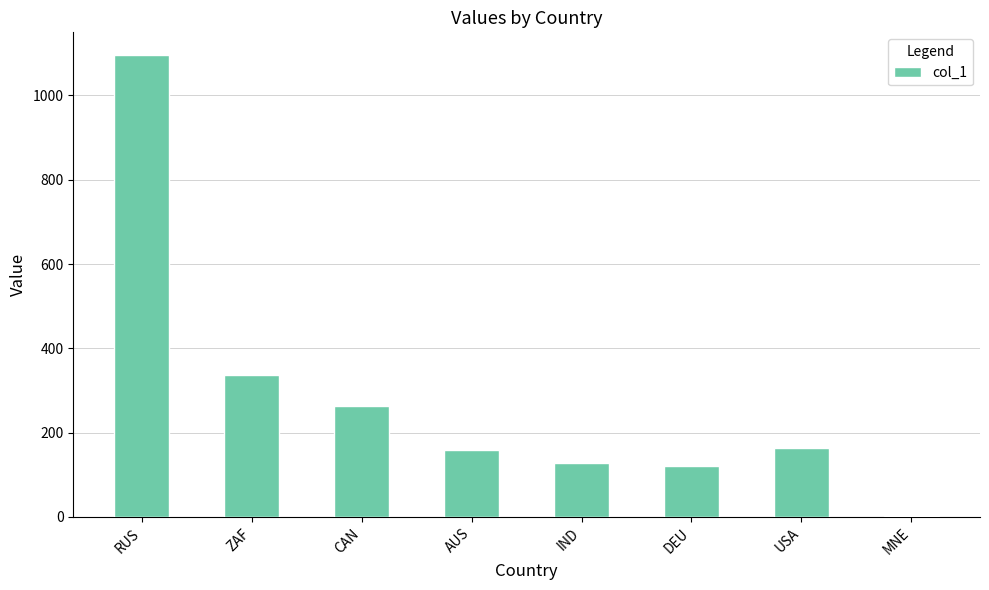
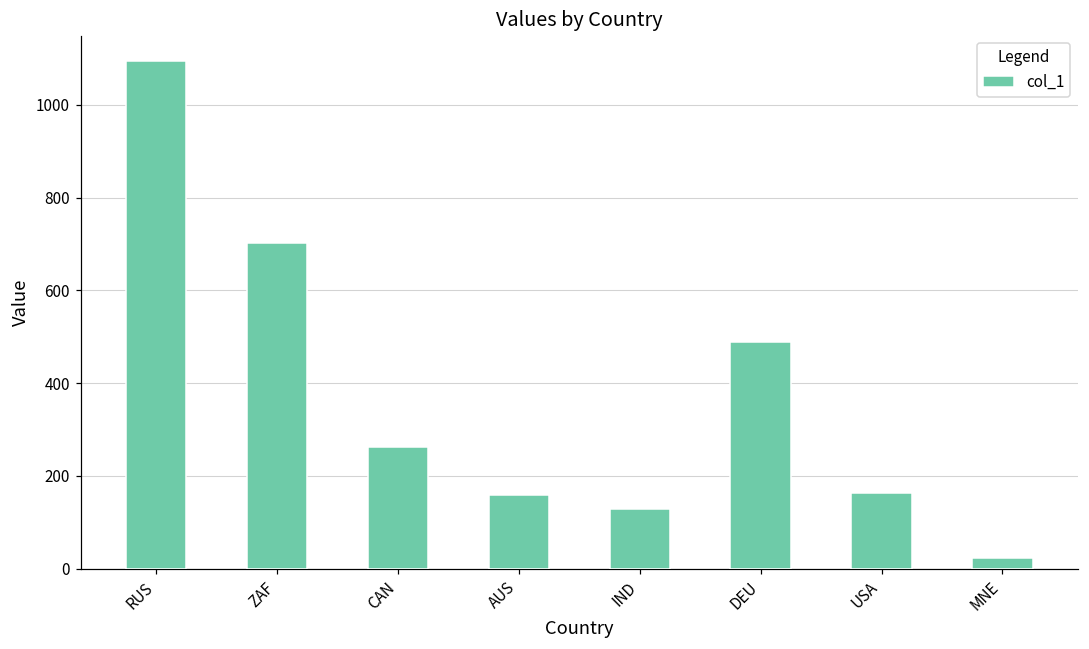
ZAF: 340 -> 700
DEU: 120 -> 490
MNE: 0 -> 20
